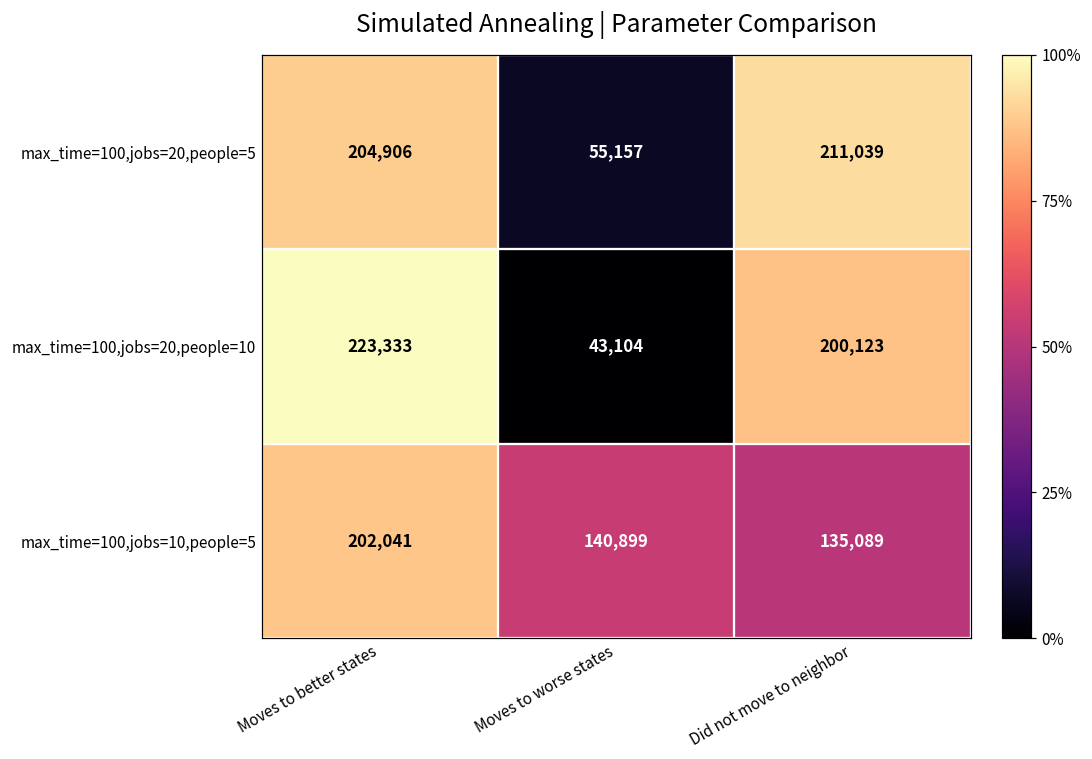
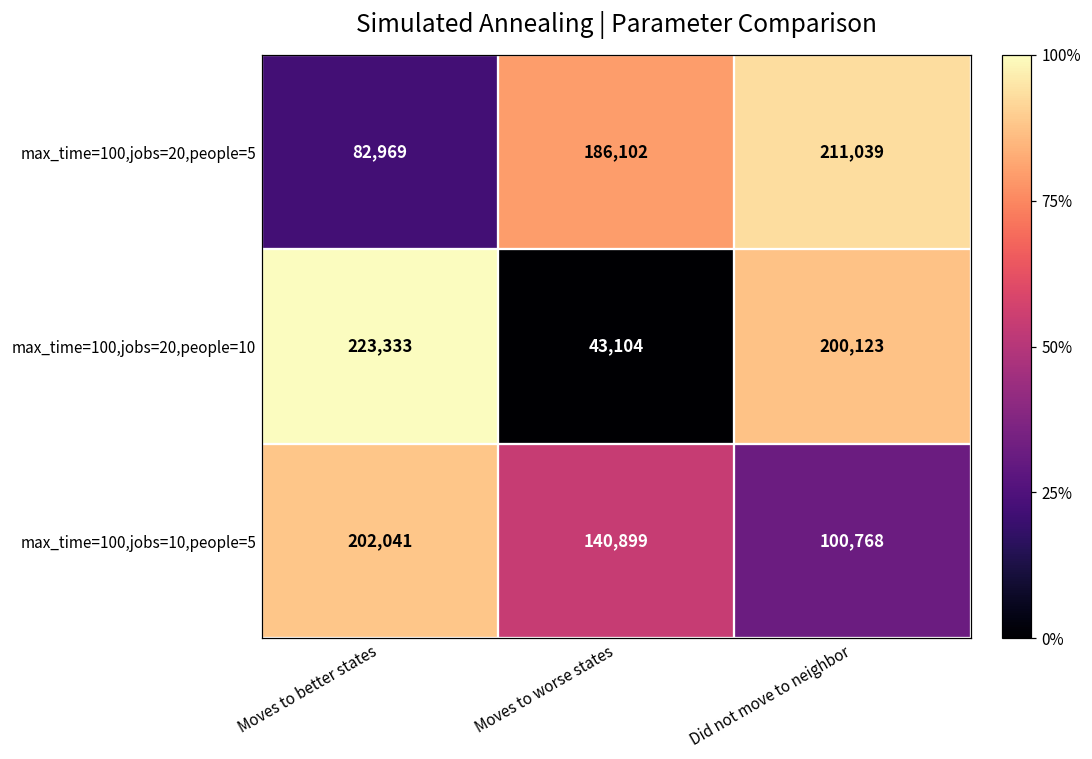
max_time=100,jobs=20,people=5, Moves to better states: 204,906 -> 82,969
max_time=100,jobs=20,people=5, Moves to worse states: 55,157 -> 186,102
max_time=100,jobs=10,people=5, Did not move to neighbor: 135,089 -> 100,768
